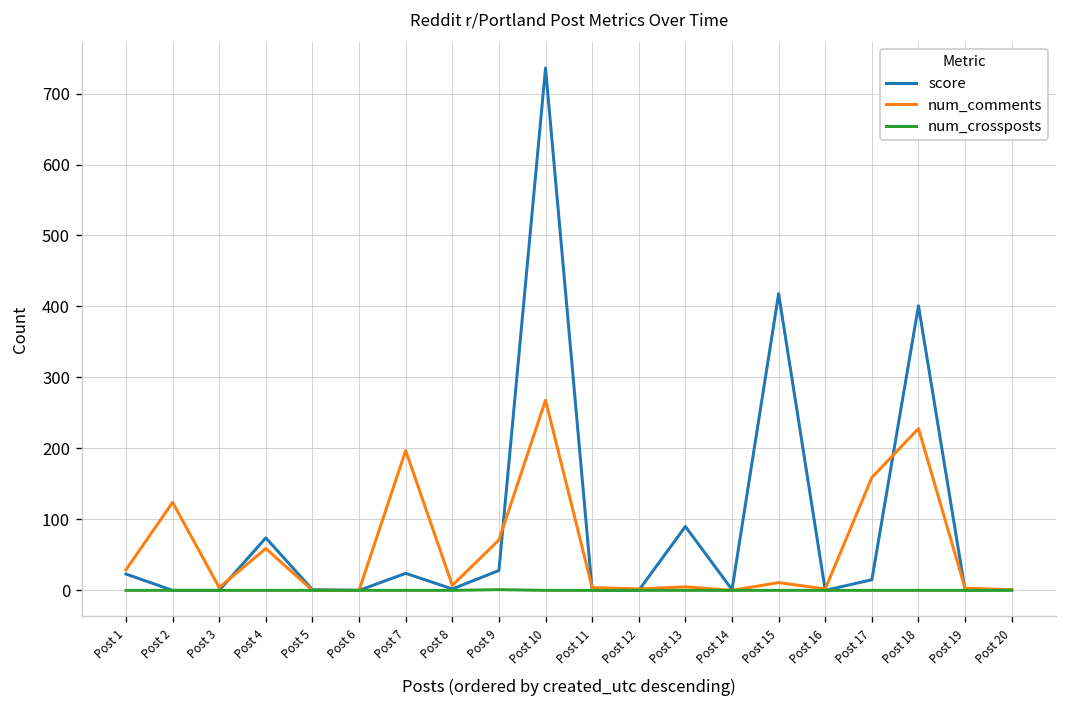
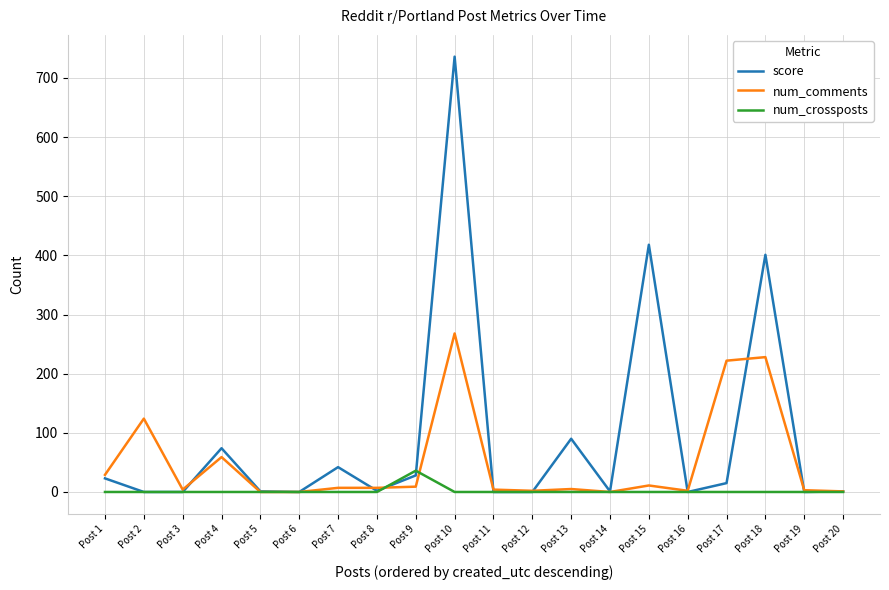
score, Post 7: 20 -> 40
num_comments, Post 7: 200 -> 10
num_comments, Post 9: 70 -> 10
num_crossposts, Post 9: 0 -> 40
num_comments, Post 17: 160 -> 220
